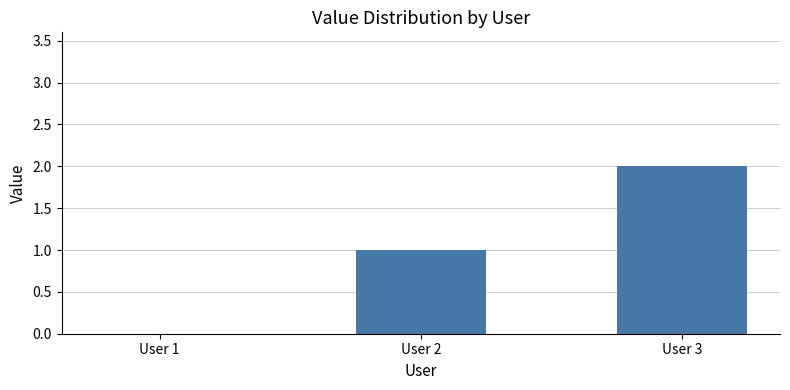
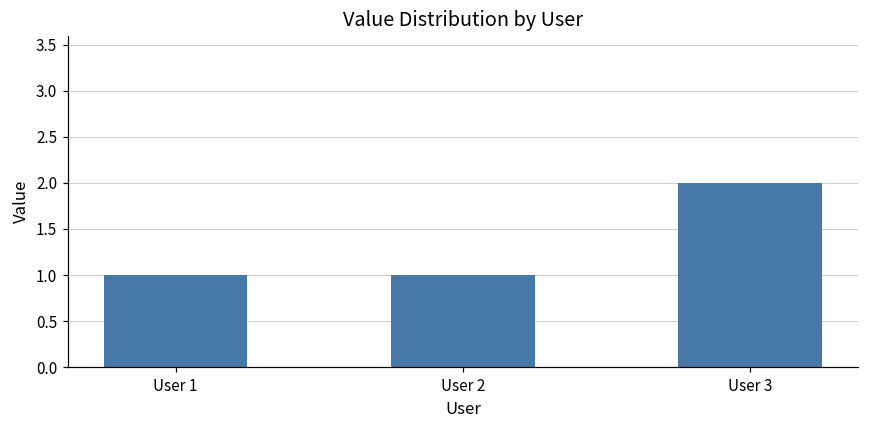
User 1: 0 -> 1
